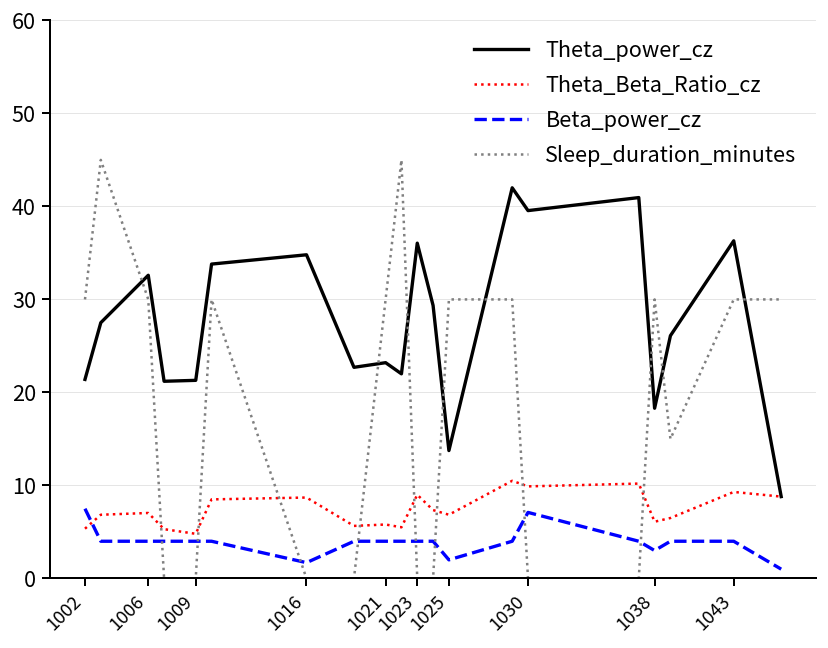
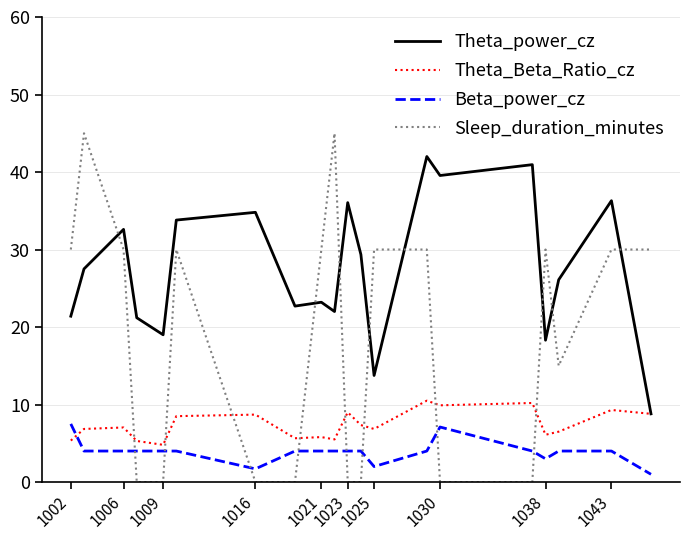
Theta_power_cz, 1009: 21 -> 19
